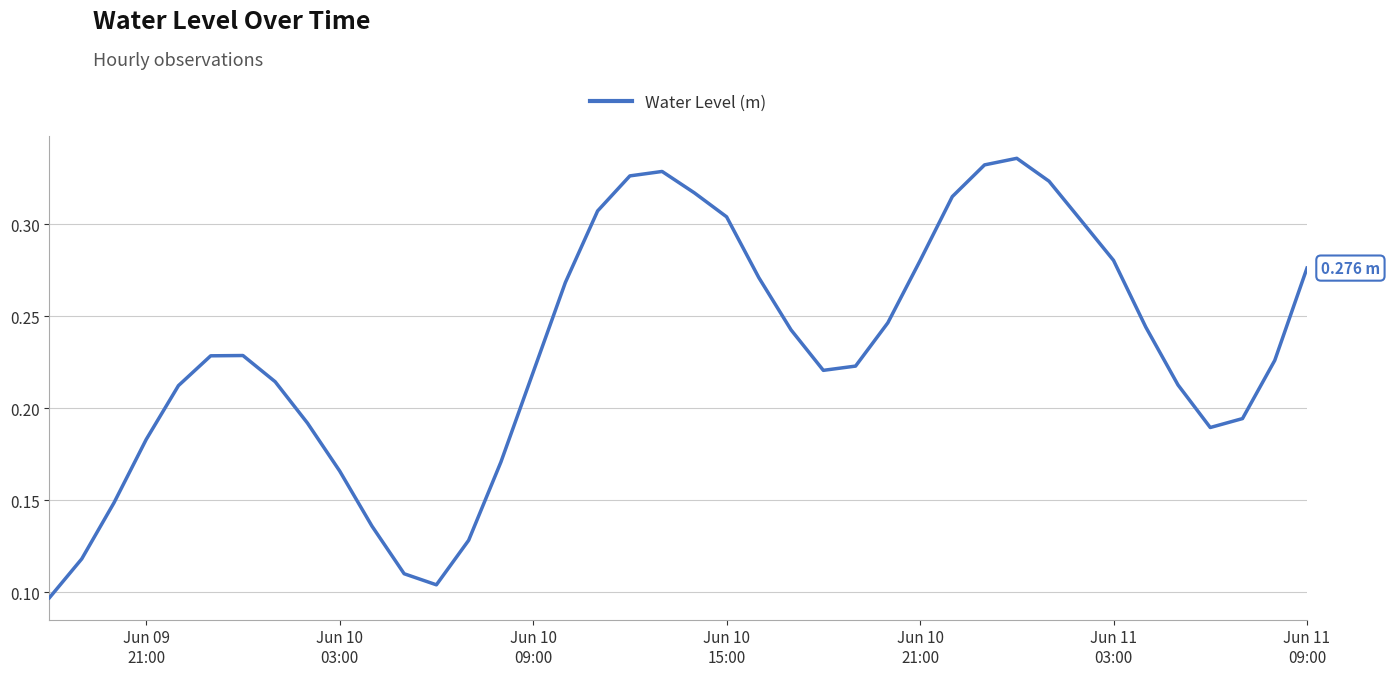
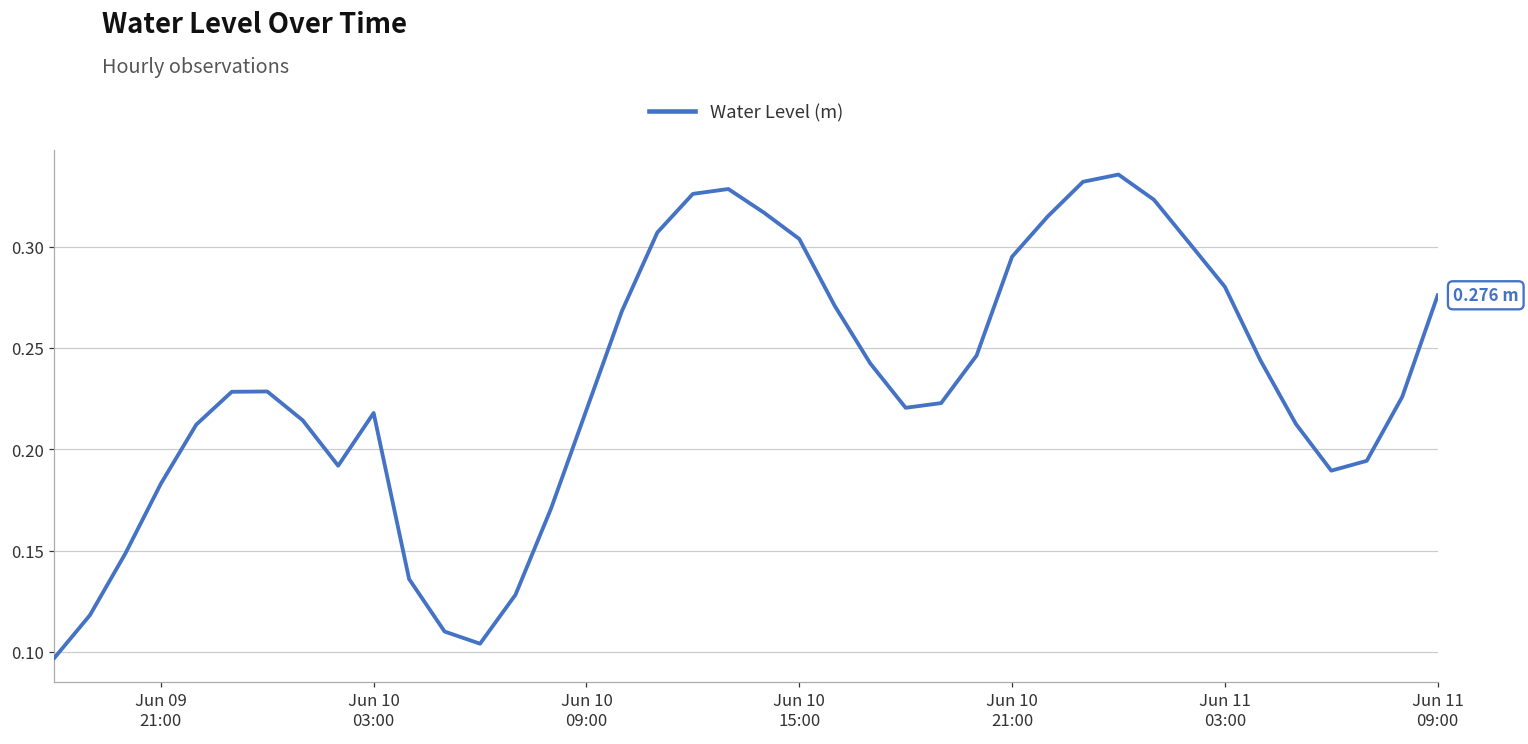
Jun 10 03:00: 0.166 -> 0.218
Jun 10 21:00: 0.280 -> 0.295
